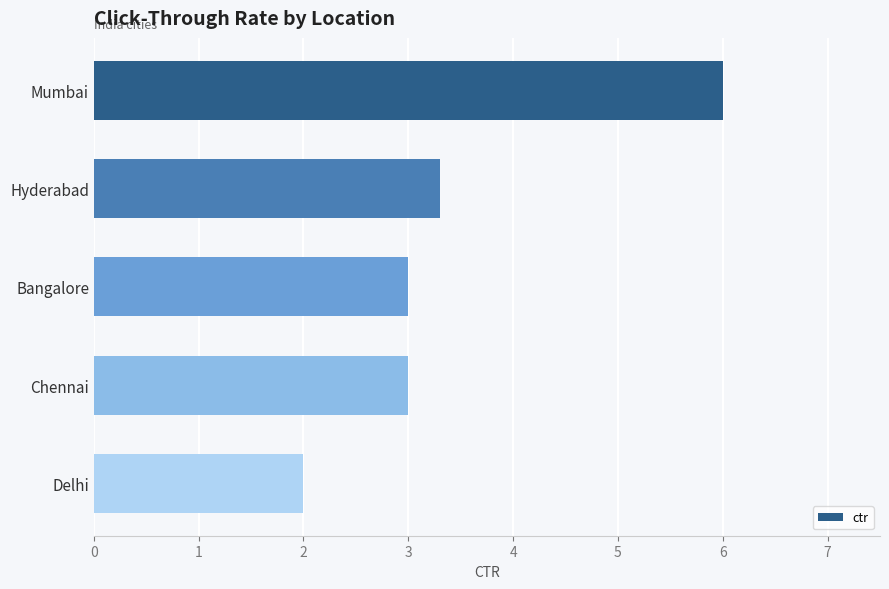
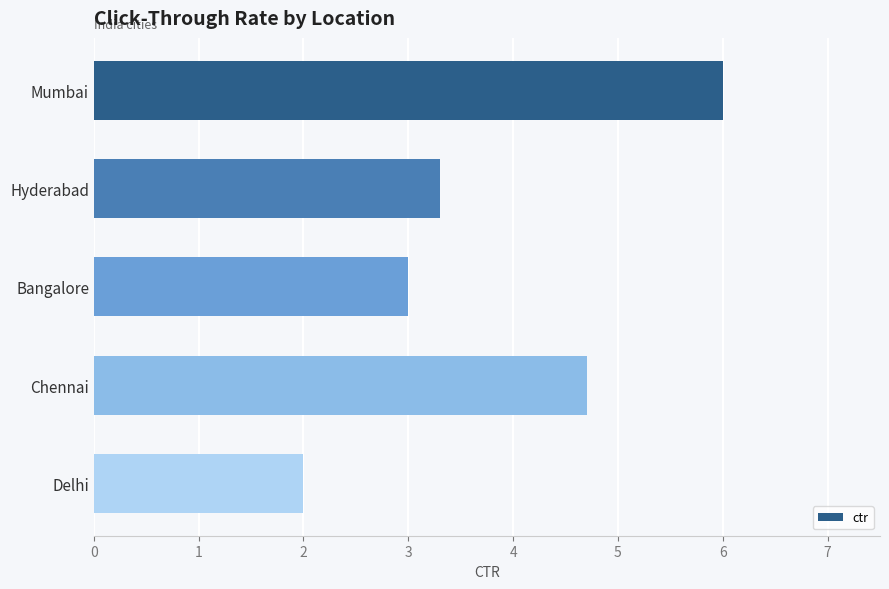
Chennai: 3.0 -> 4.7
